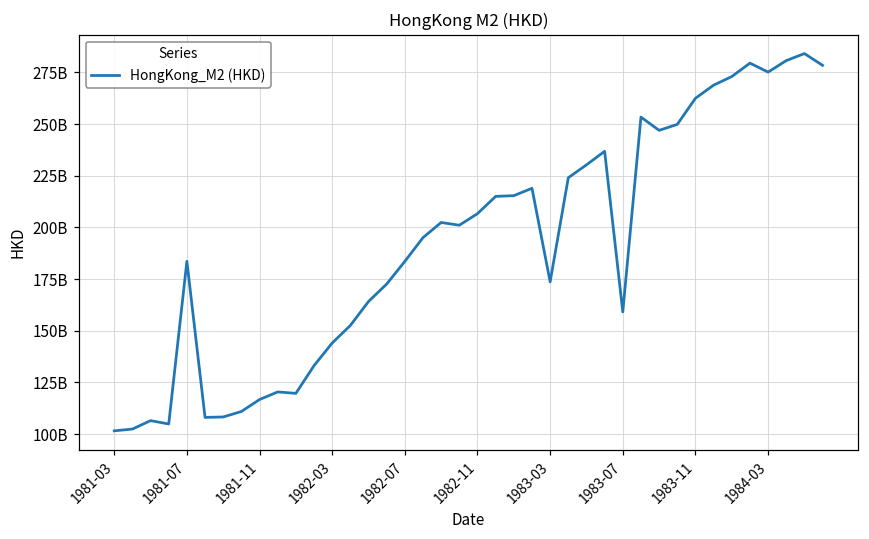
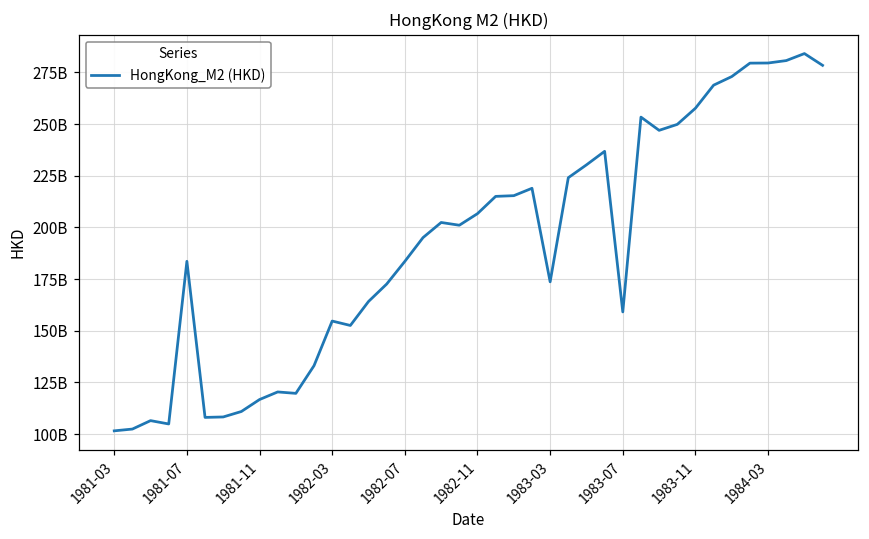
1982-03: 144000000000 -> 155000000000
1983-11: 262000000000 -> 258000000000
1984-03: 275000000000 -> 280000000000
